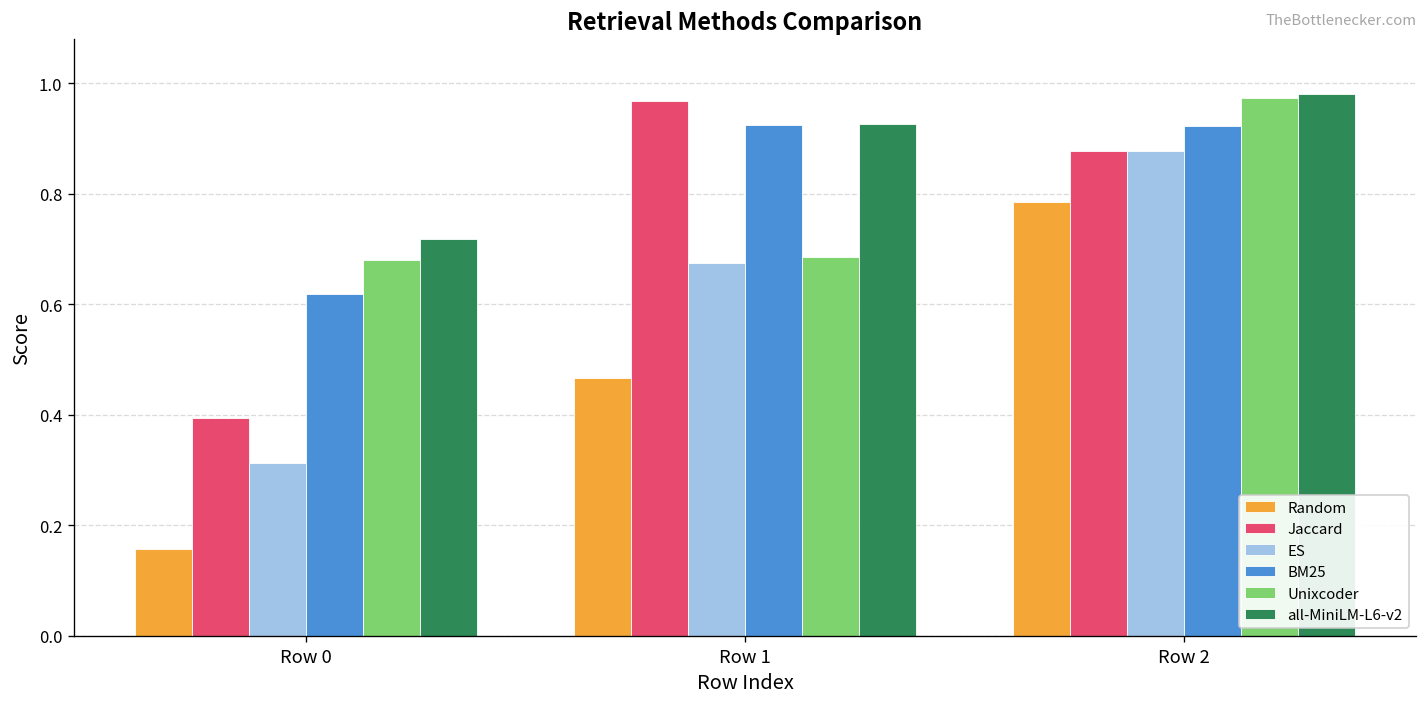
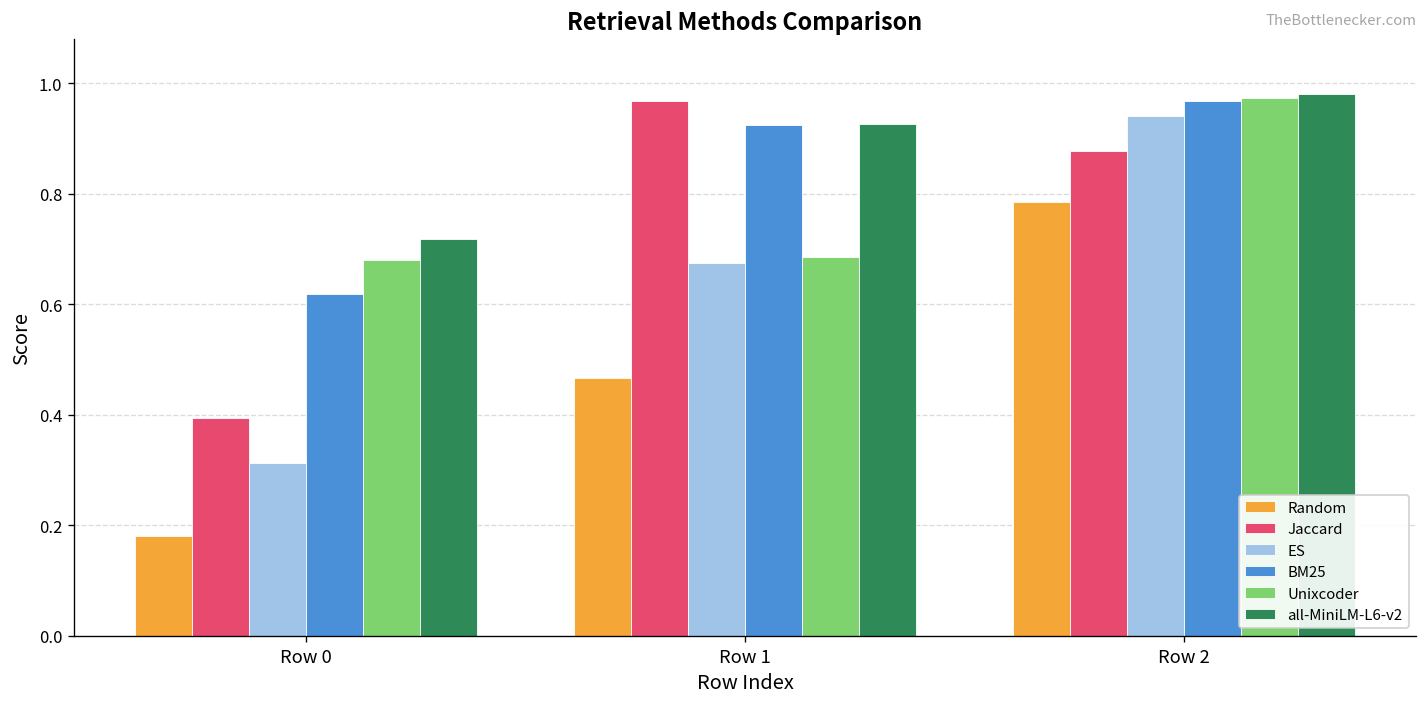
Random, Row 0: 0.16 -> 0.18
ES, Row 2: 0.88 -> 0.94
BM25, Row 2: 0.92 -> 0.97
